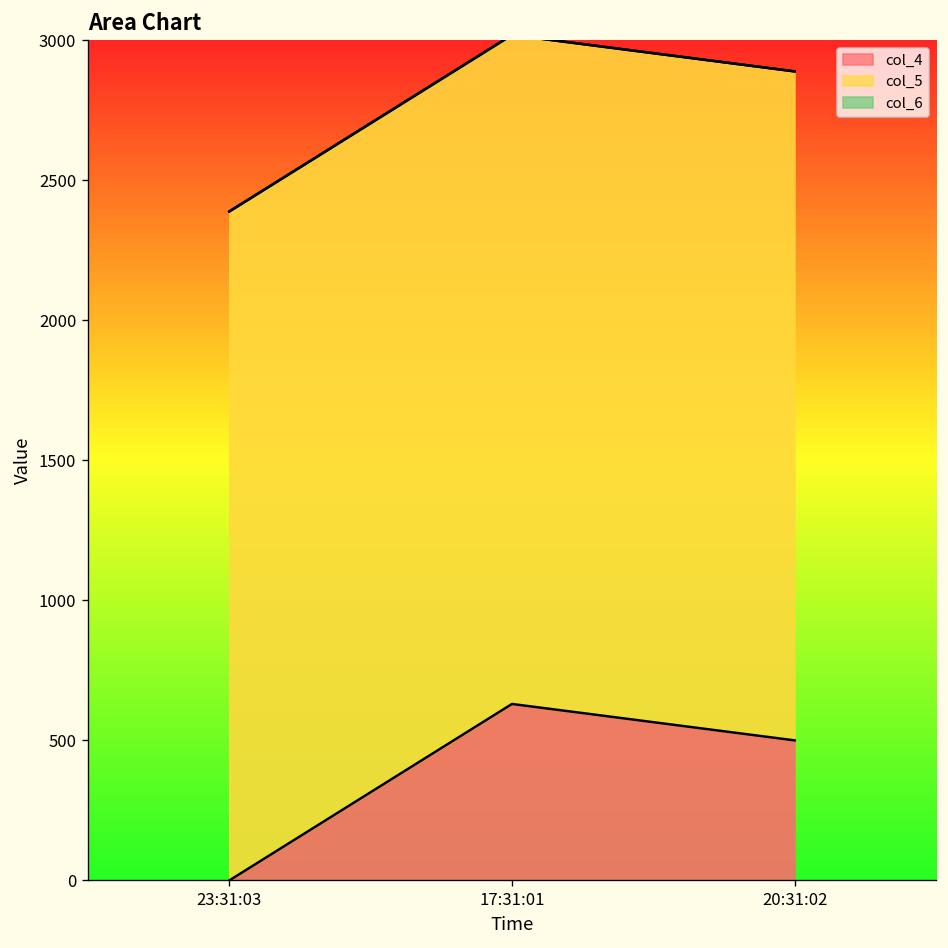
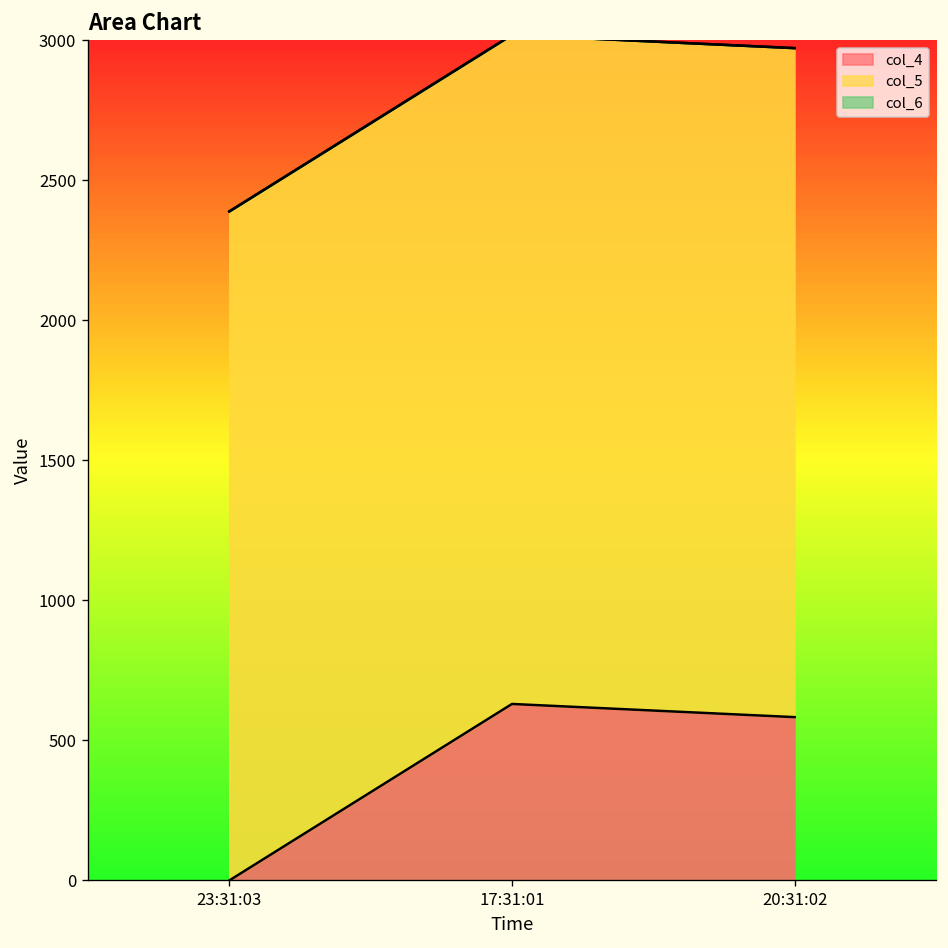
col_4, 20:31:02: 500 -> 580
